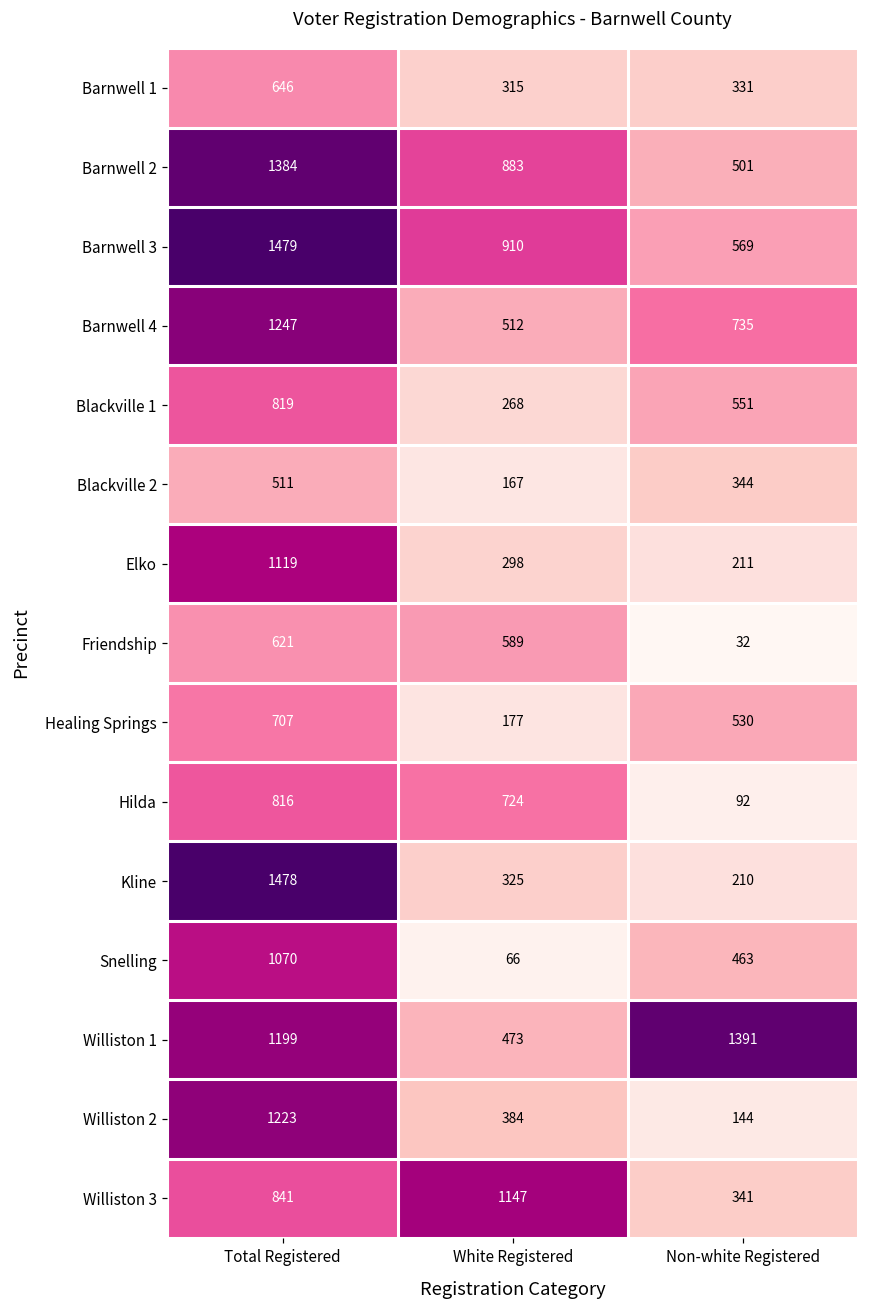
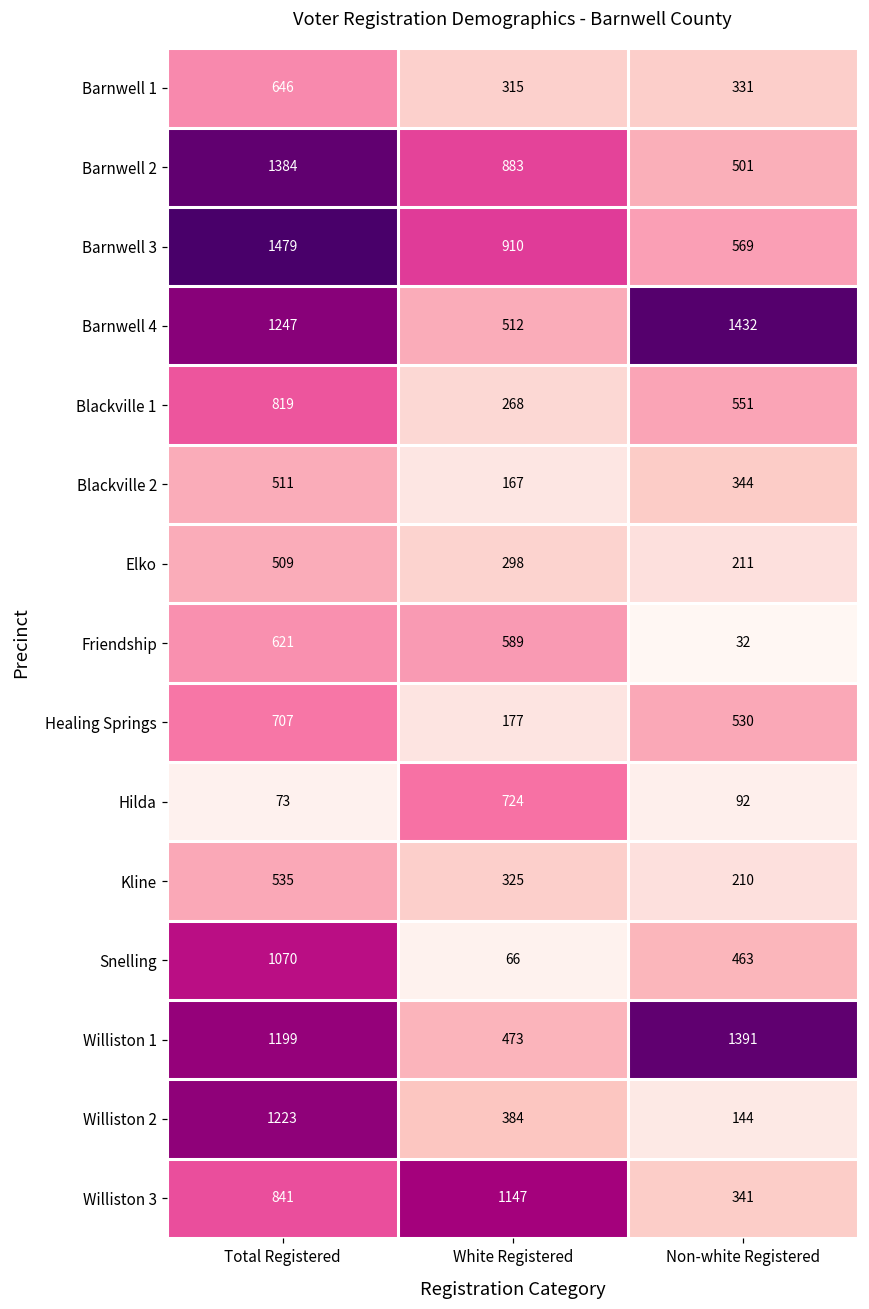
Barnwell 4, Non-white Registered: 735 -> 1432
Elko, Total Registered: 1119 -> 509
Hilda, Total Registered: 816 -> 73
Kline, Total Registered: 1478 -> 535
